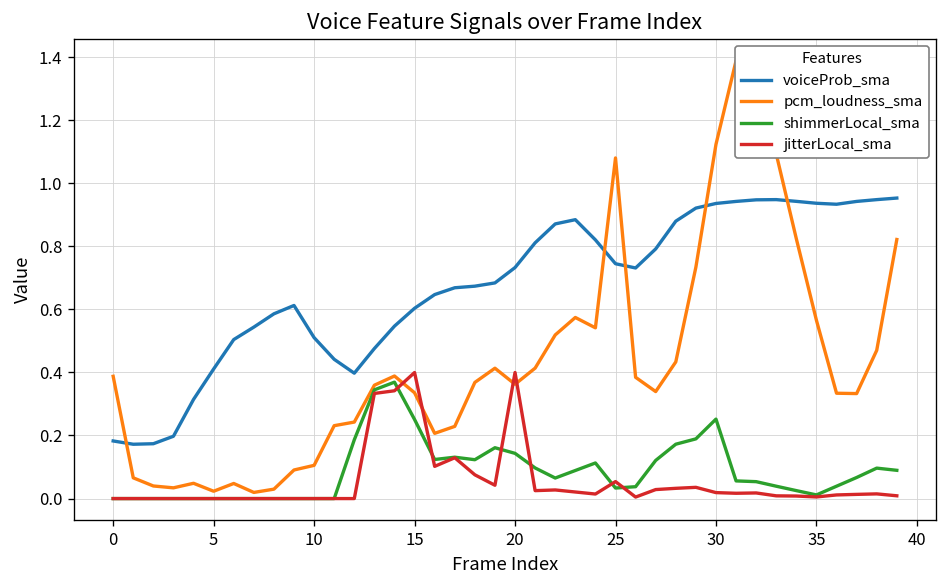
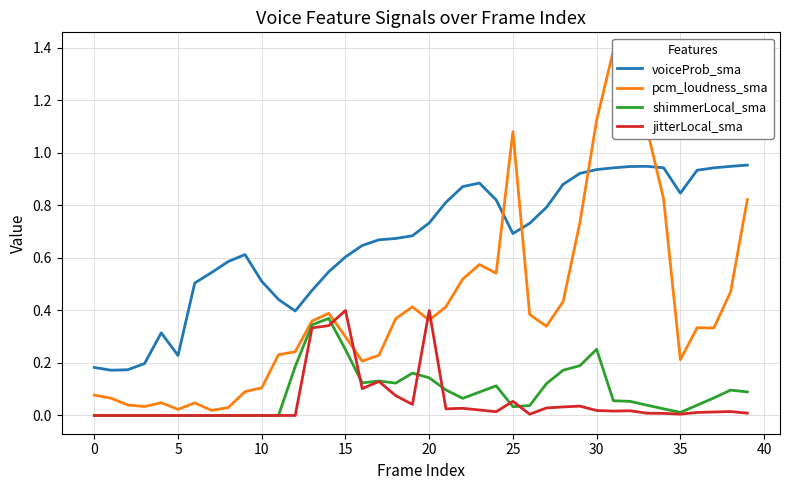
pcm_loudness_sma, 0: 0.39 -> 0.08
voiceProb_sma, 5: 0.41 -> 0.23
pcm_loudness_sma, 15: 0.34 -> 0.30
voiceProb_sma, 25: 0.74 -> 0.69
voiceProb_sma, 35: 0.94 -> 0.85
pcm_loudness_sma, 35: 0.57 -> 0.21
